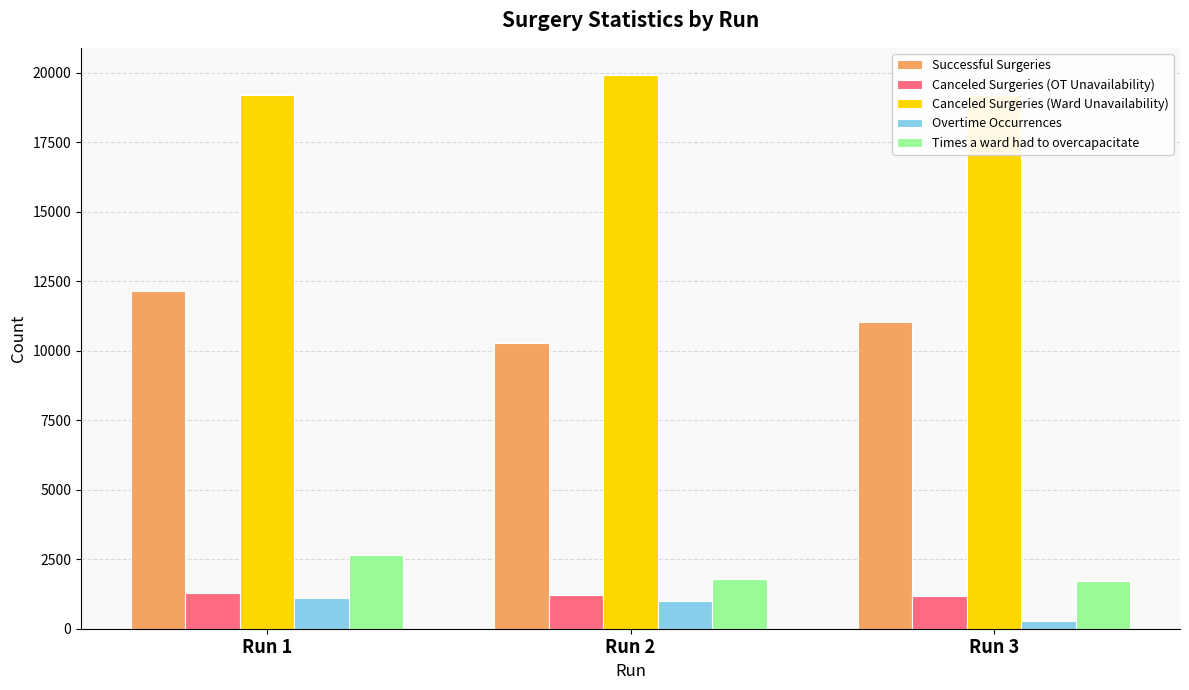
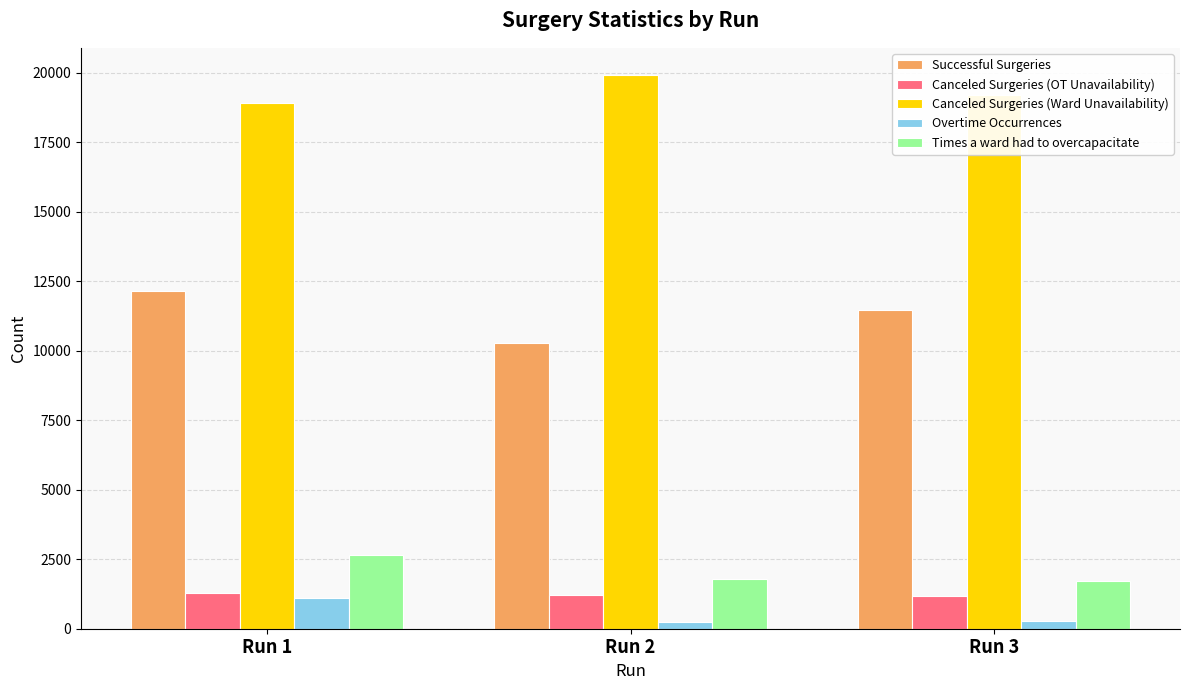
Canceled Surgeries (Ward Unavailability), Run 1: 19200 -> 18900
Overtime Occurrences, Run 2: 1000 -> 200
Successful Surgeries, Run 3: 11000 -> 11500
